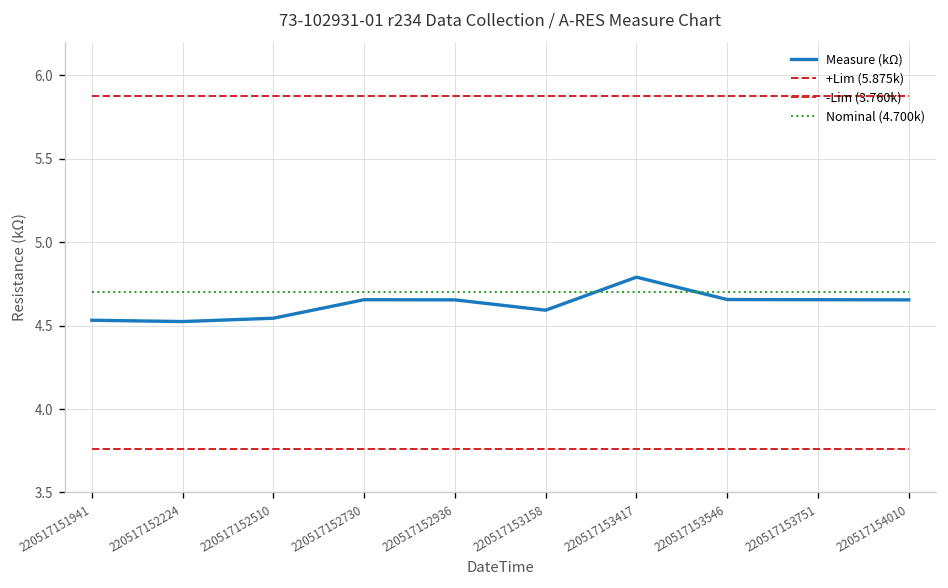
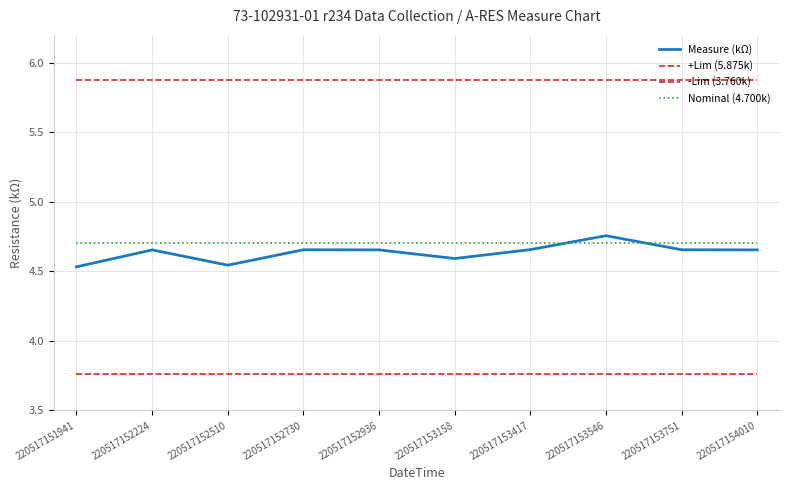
Measure (kΩ), 220517152224: 4.52 -> 4.65
Measure (kΩ), 220517153417: 4.79 -> 4.66
Measure (kΩ), 220517153546: 4.66 -> 4.76
